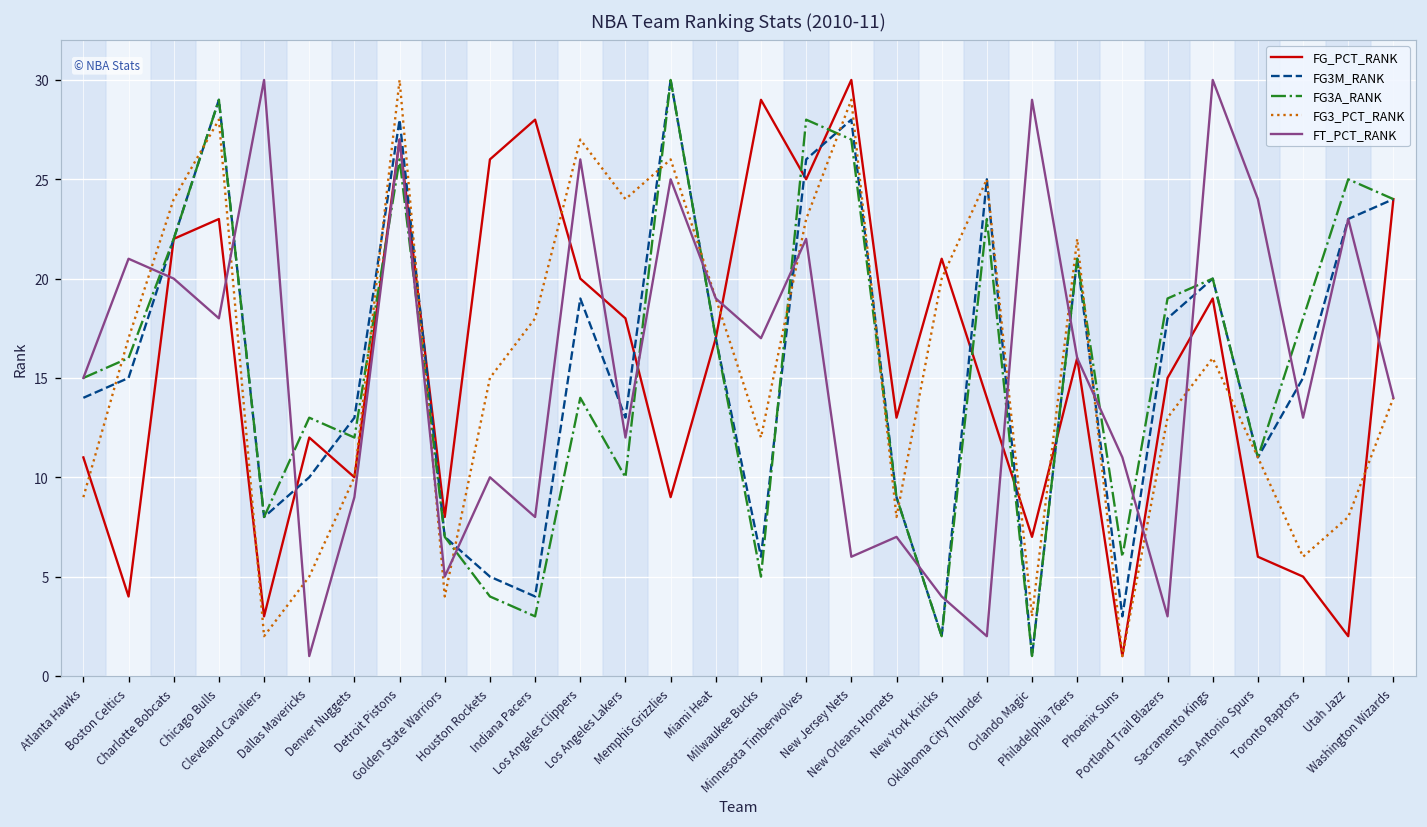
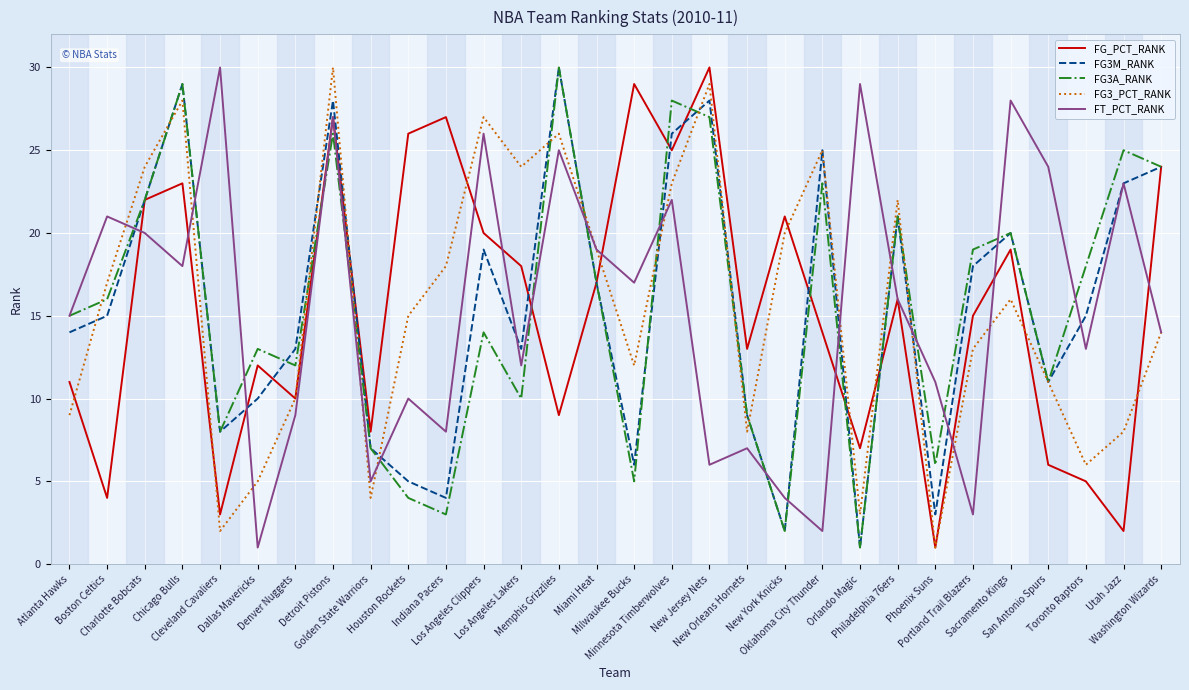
FG_PCT_RANK, Indiana Pacers: 28 -> 27
FT_PCT_RANK, Sacramento Kings: 30 -> 28
